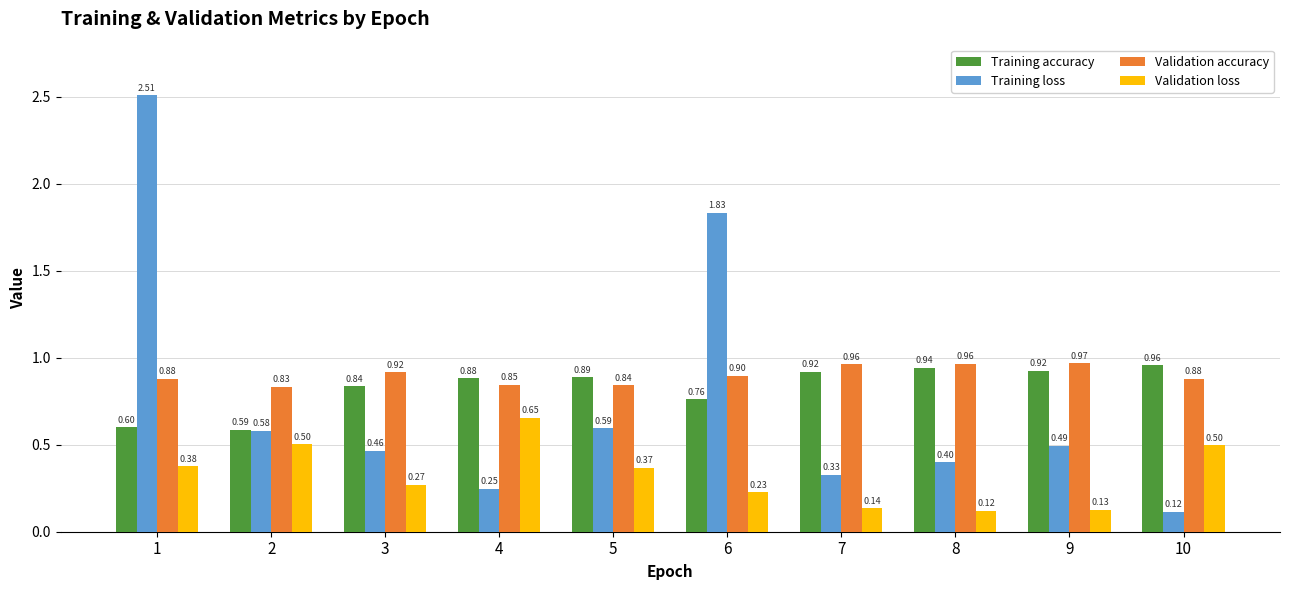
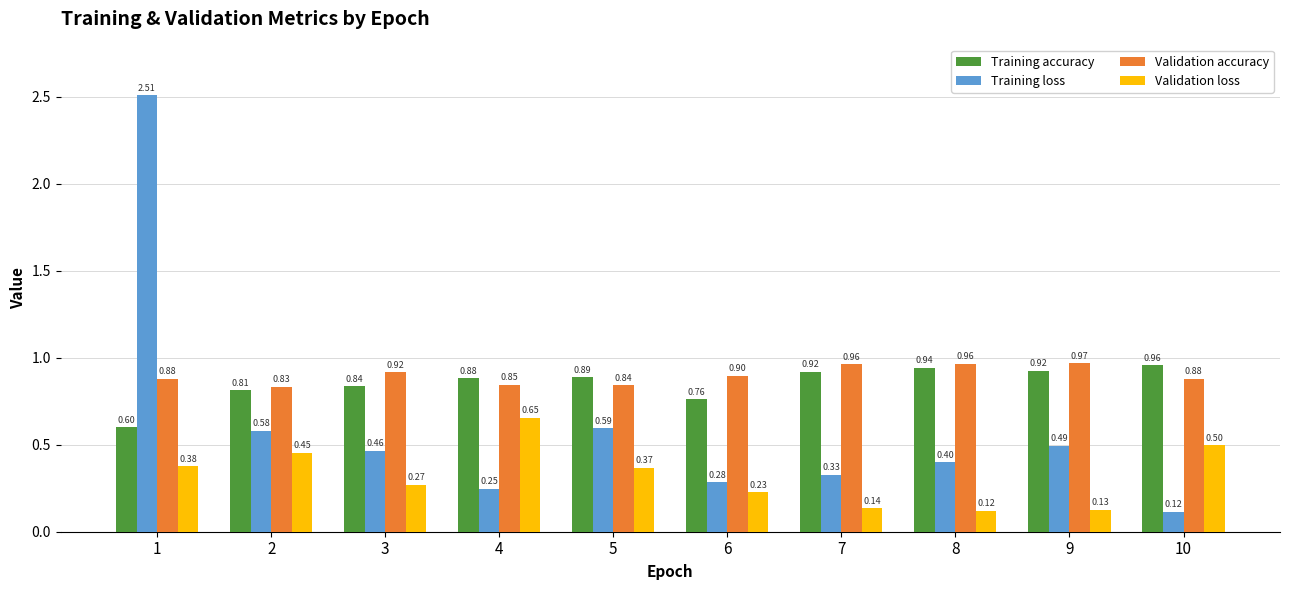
Training accuracy, 2: 0.59 -> 0.81
Validation loss, 2: 0.50 -> 0.45
Training loss, 6: 1.83 -> 0.28
